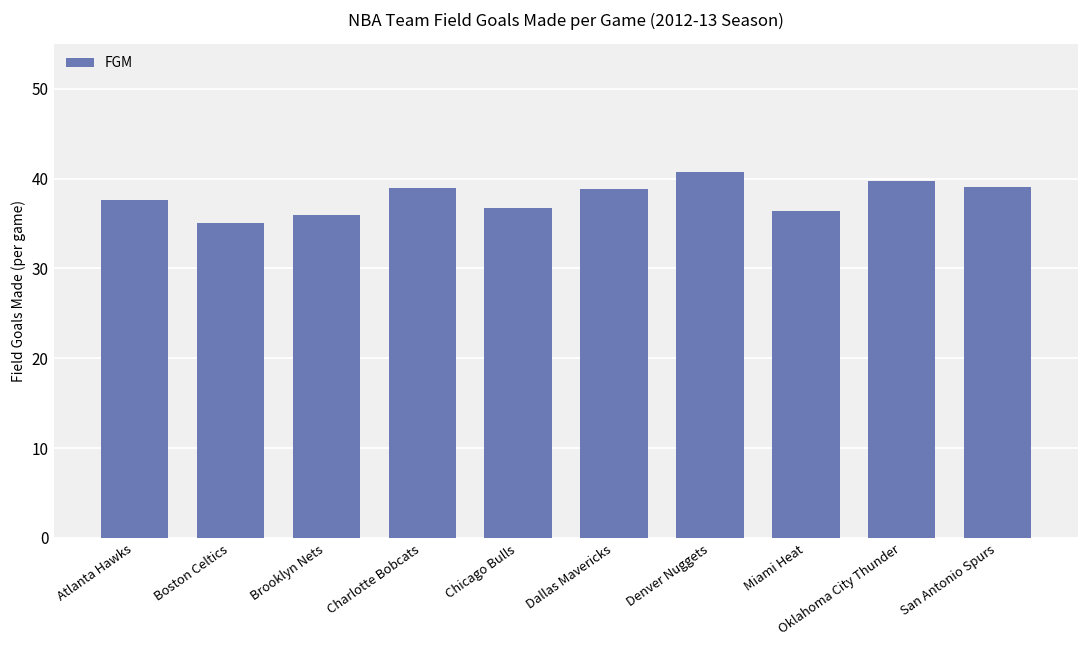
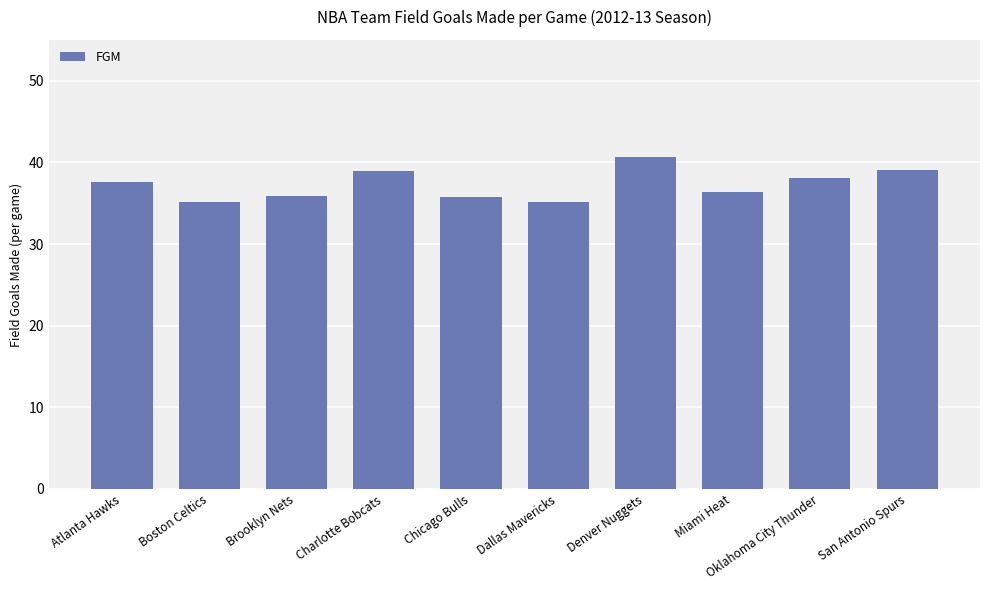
Chicago Bulls: 37 -> 36
Dallas Mavericks: 39 -> 35
Oklahoma City Thunder: 40 -> 38
